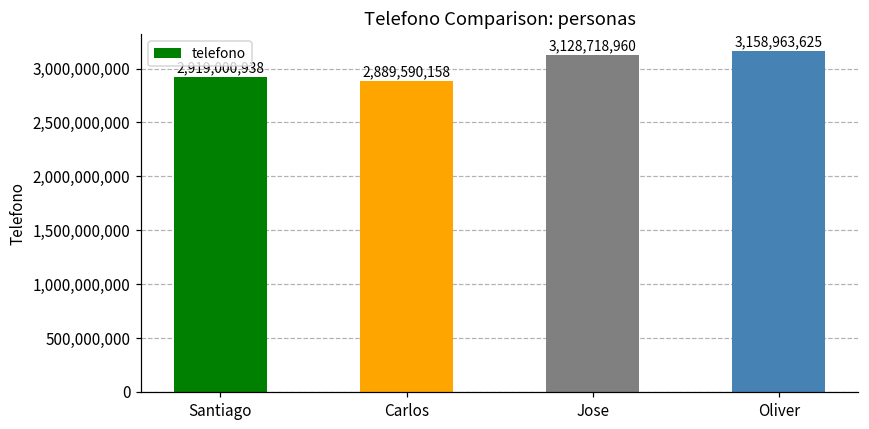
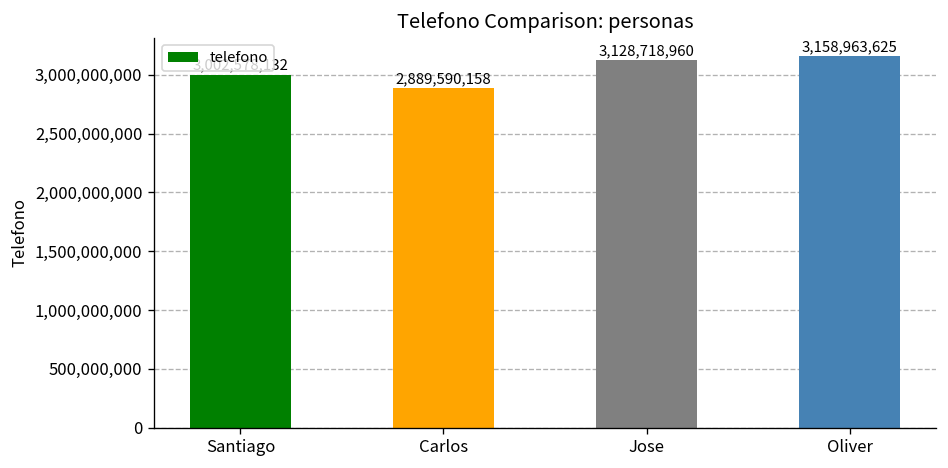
Santiago: 2,919,000,938 -> 3,002,578,132
